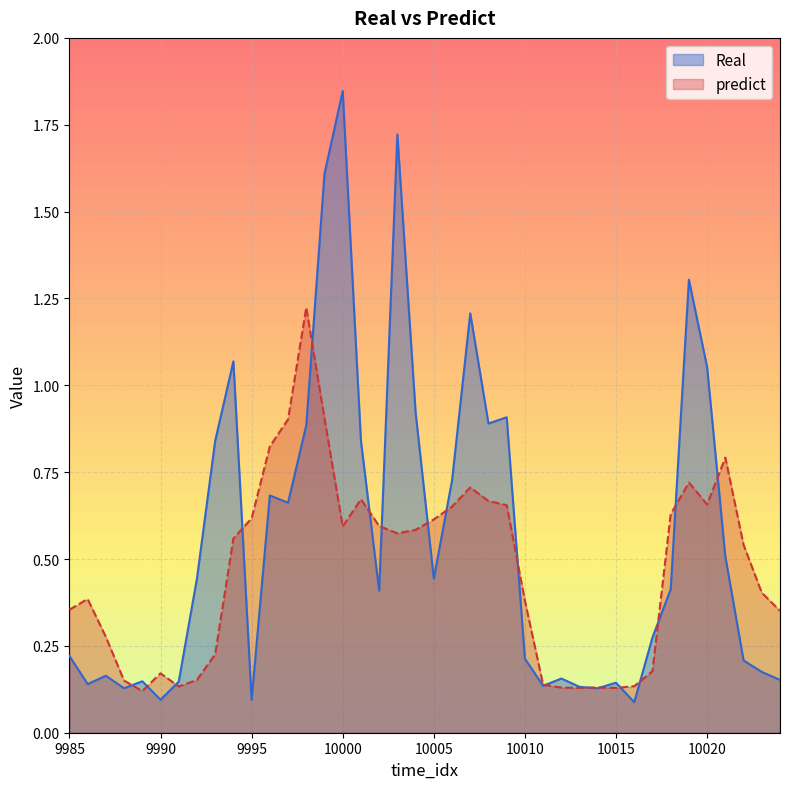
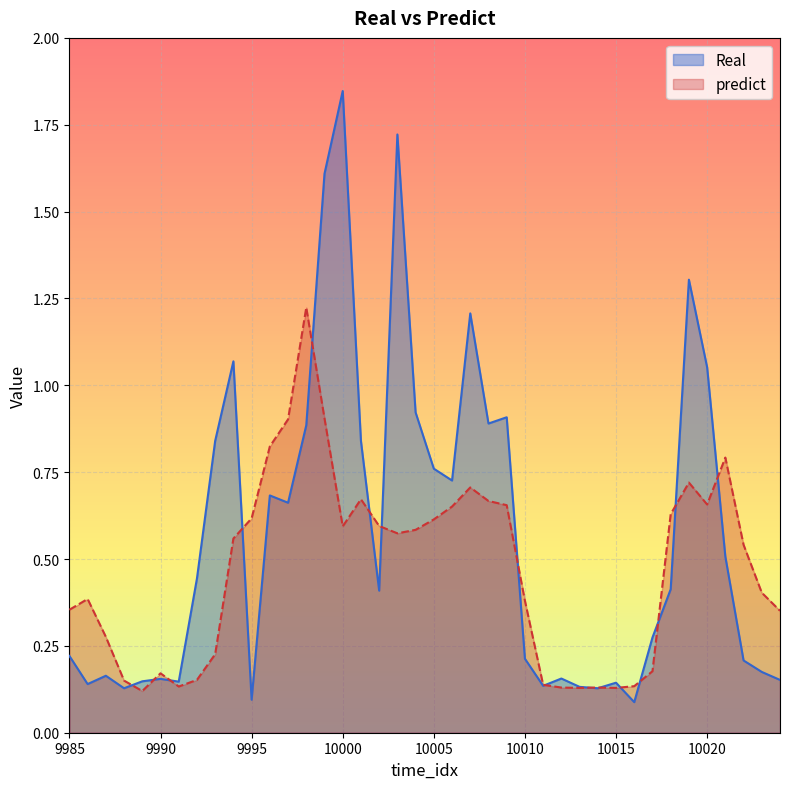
Real, 9990: 0.10 -> 0.16
Real, 10005: 0.44 -> 0.76
